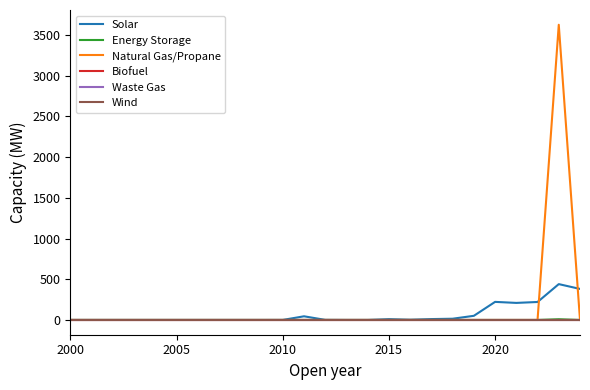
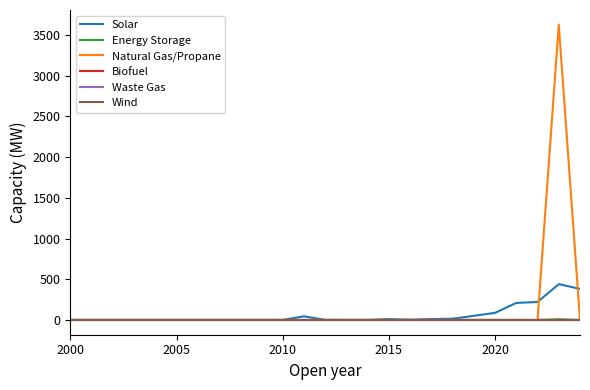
Solar, 2020: 200 -> 100
